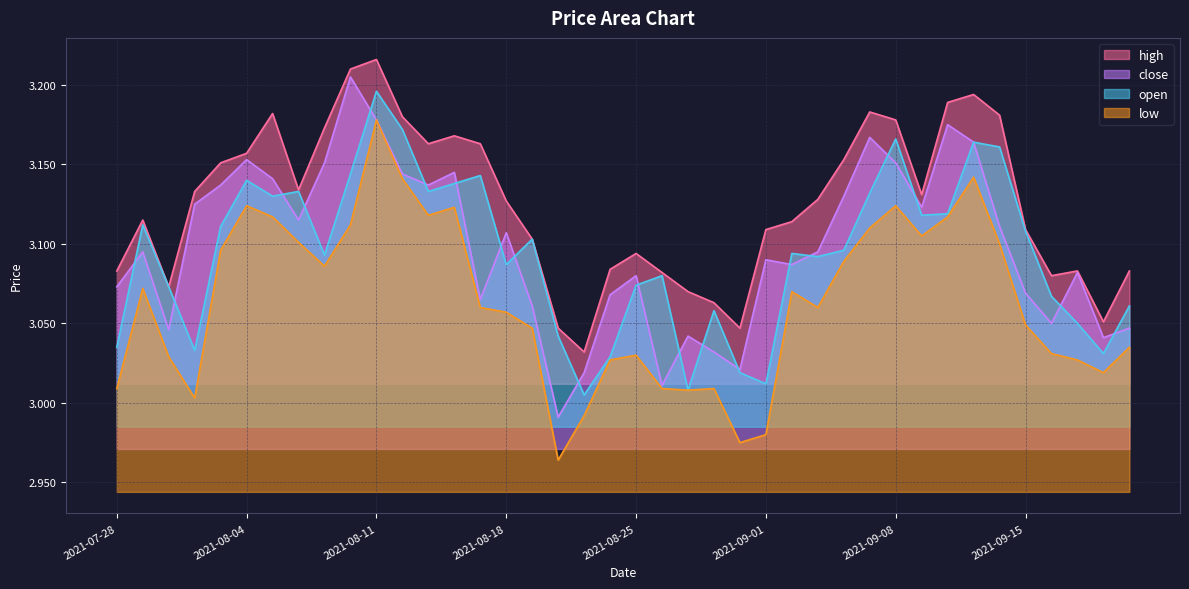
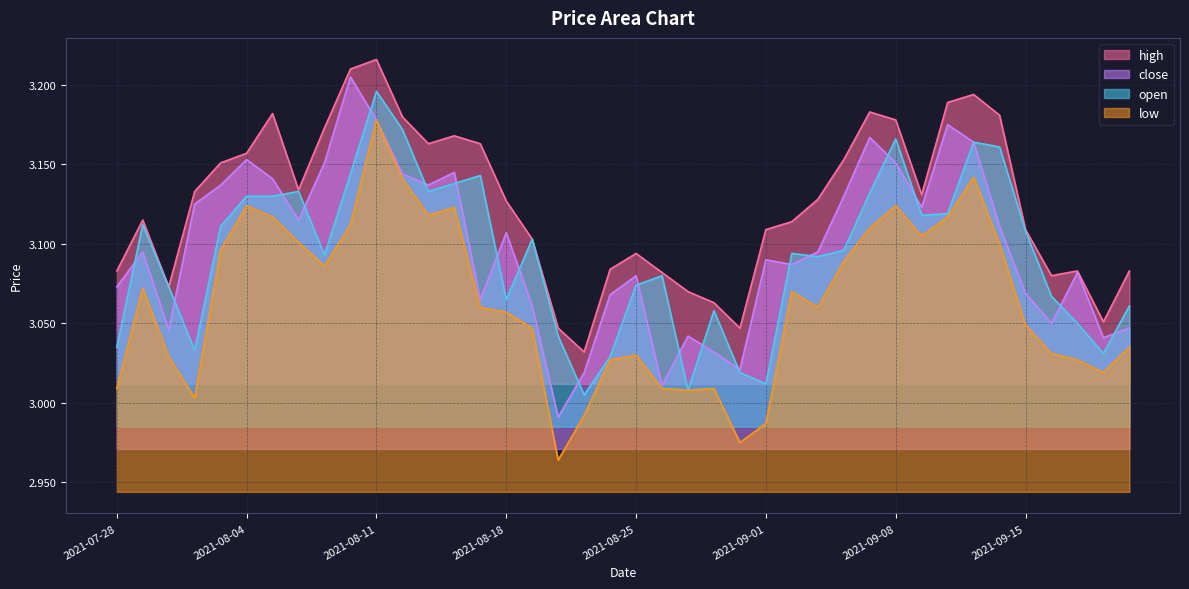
open, 2021-08-04: 3.14 -> 3.13
open, 2021-08-18: 3.087 -> 3.065
low, 2021-09-01: 2.980 -> 2.987
